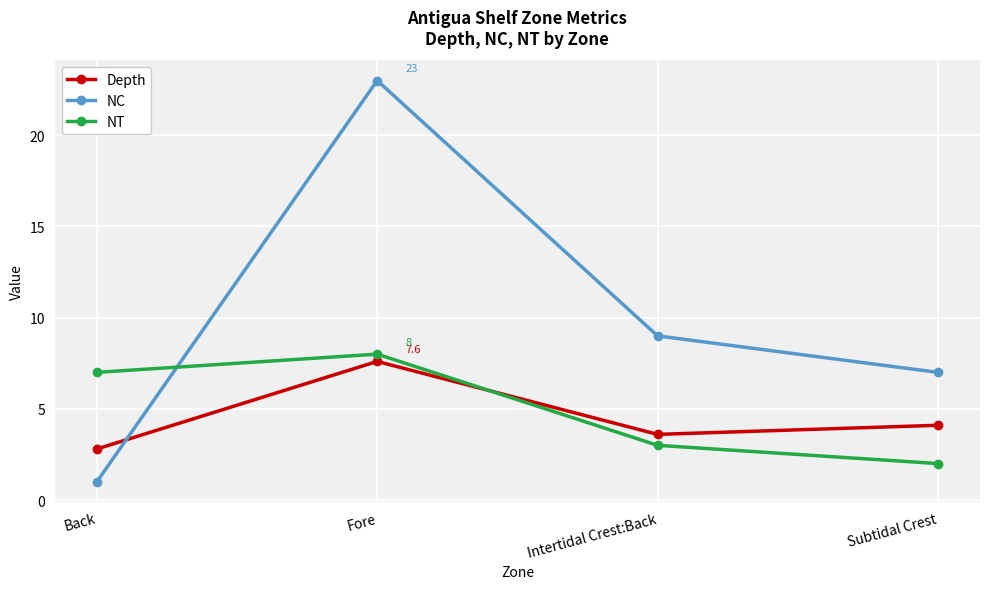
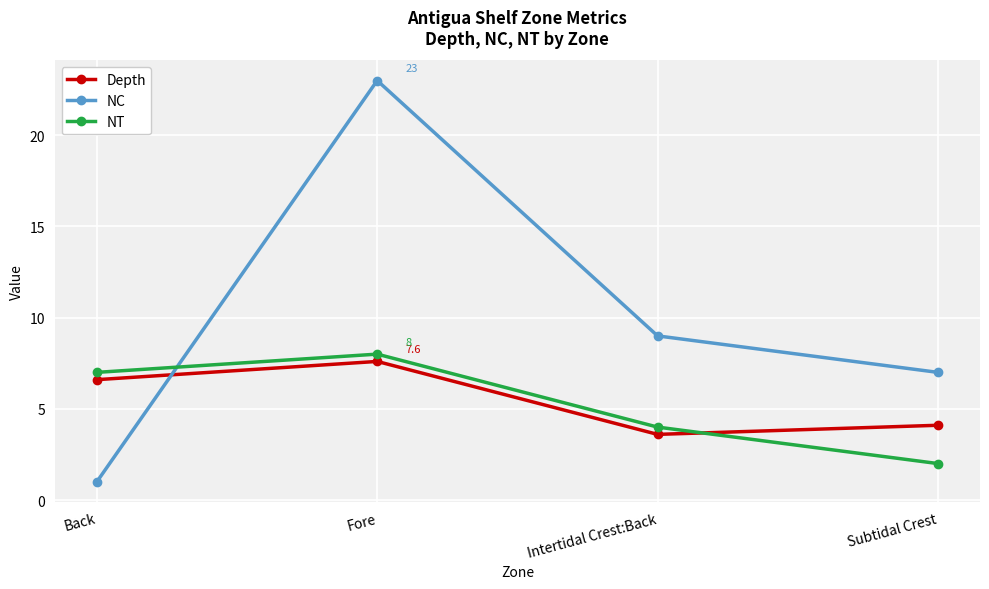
Depth, Back: 2.8 -> 6.6
NT, Intertidal Crest:Back: 3 -> 4
